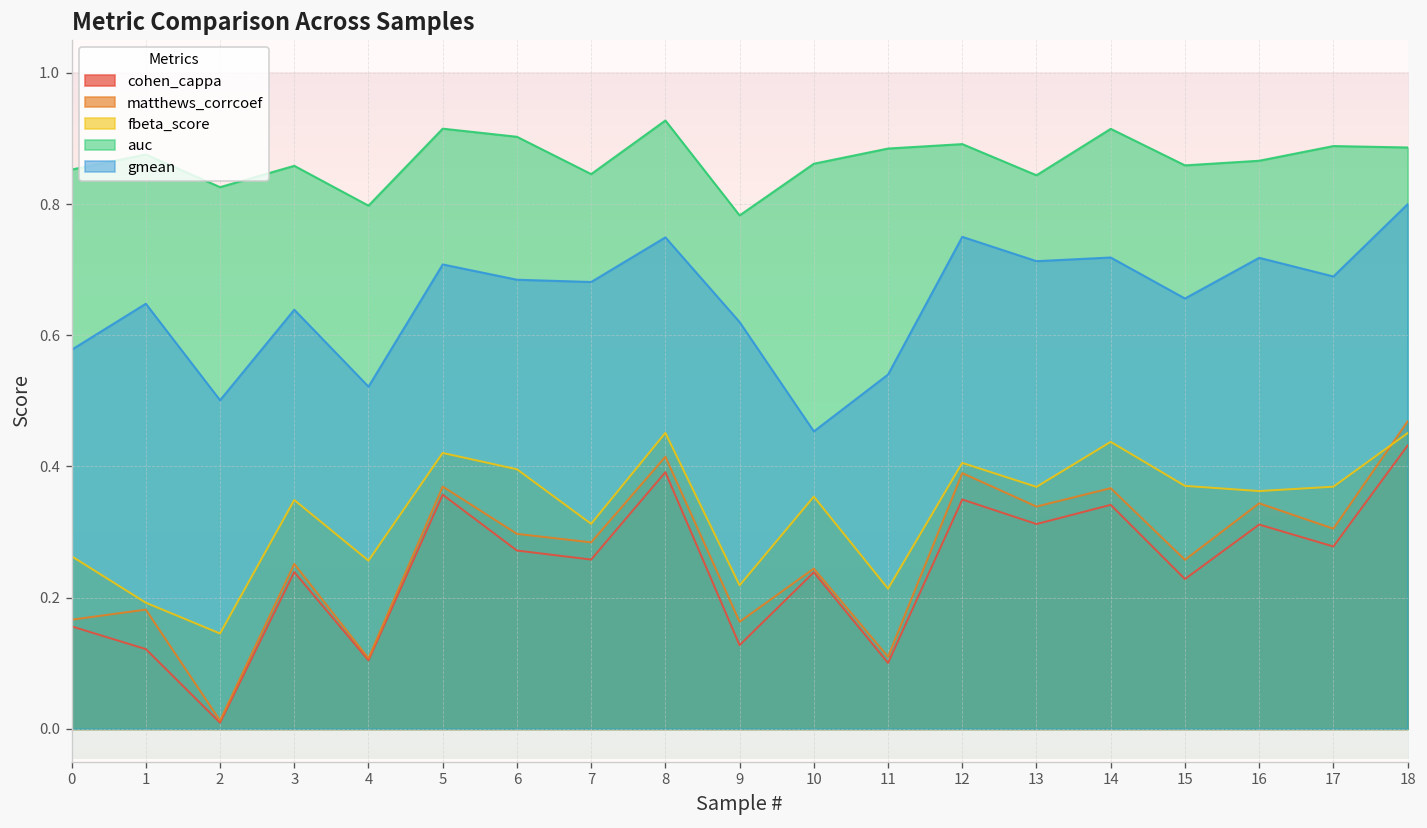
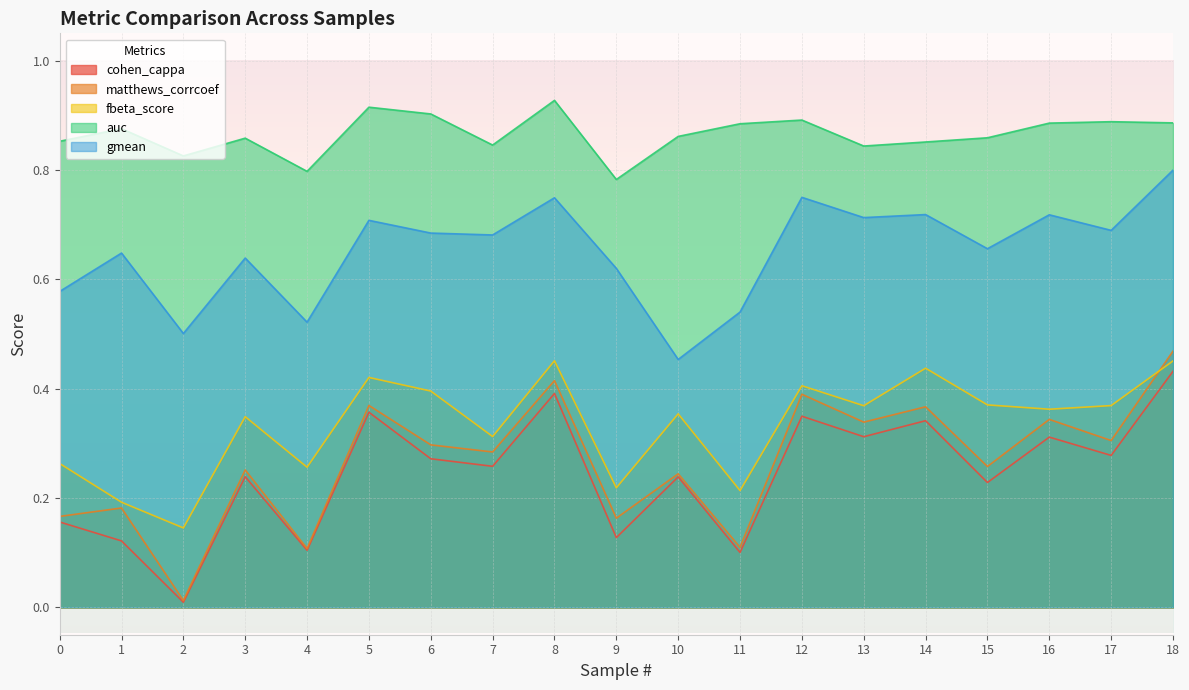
auc, 14: 0.91 -> 0.85
auc, 16: 0.87 -> 0.89
